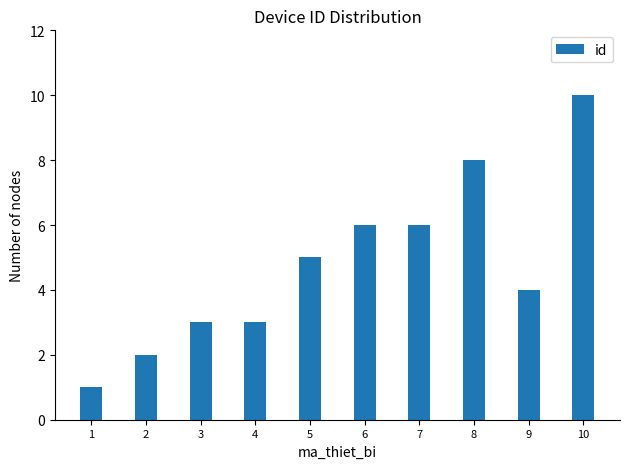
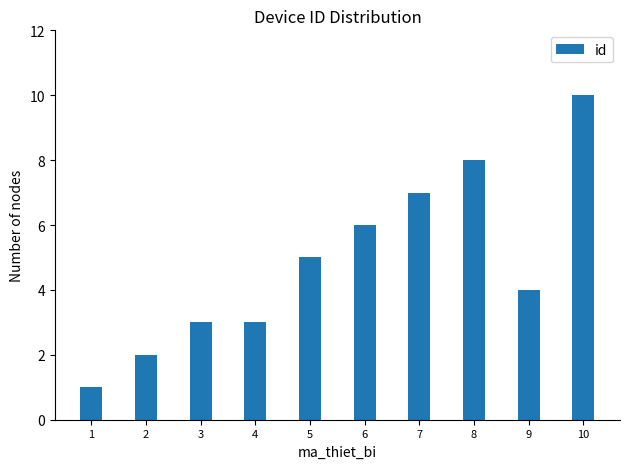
7: 6 -> 7
